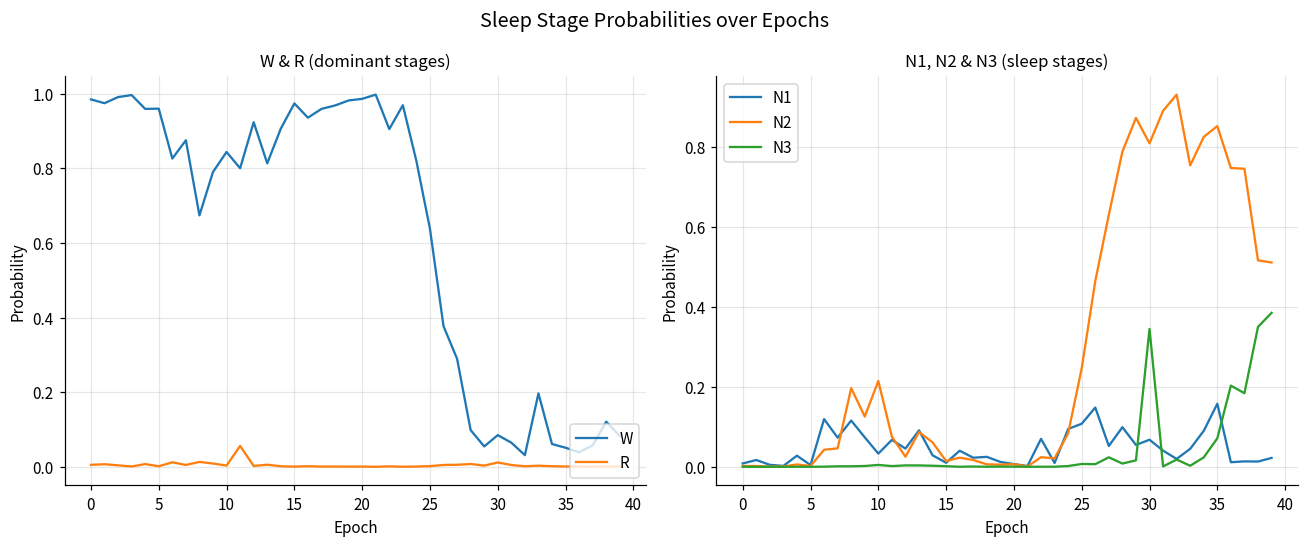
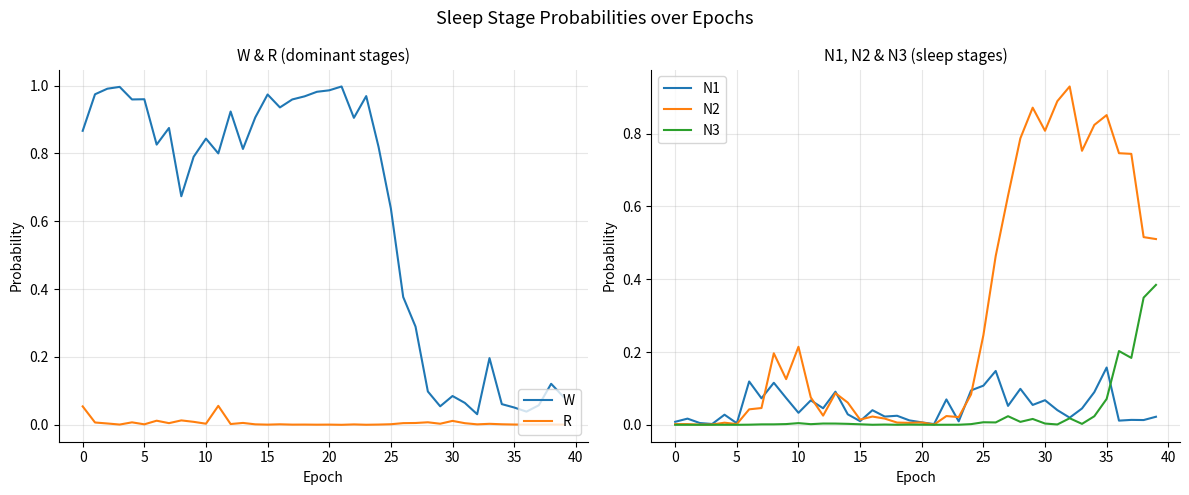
W & R (dominant stages), W, 0: 0.98 -> 0.87
W & R (dominant stages), R, 0: 0.01 -> 0.05
N1, N2 & N3 (sleep stages), N3, 30: 0.34 -> 0.00
